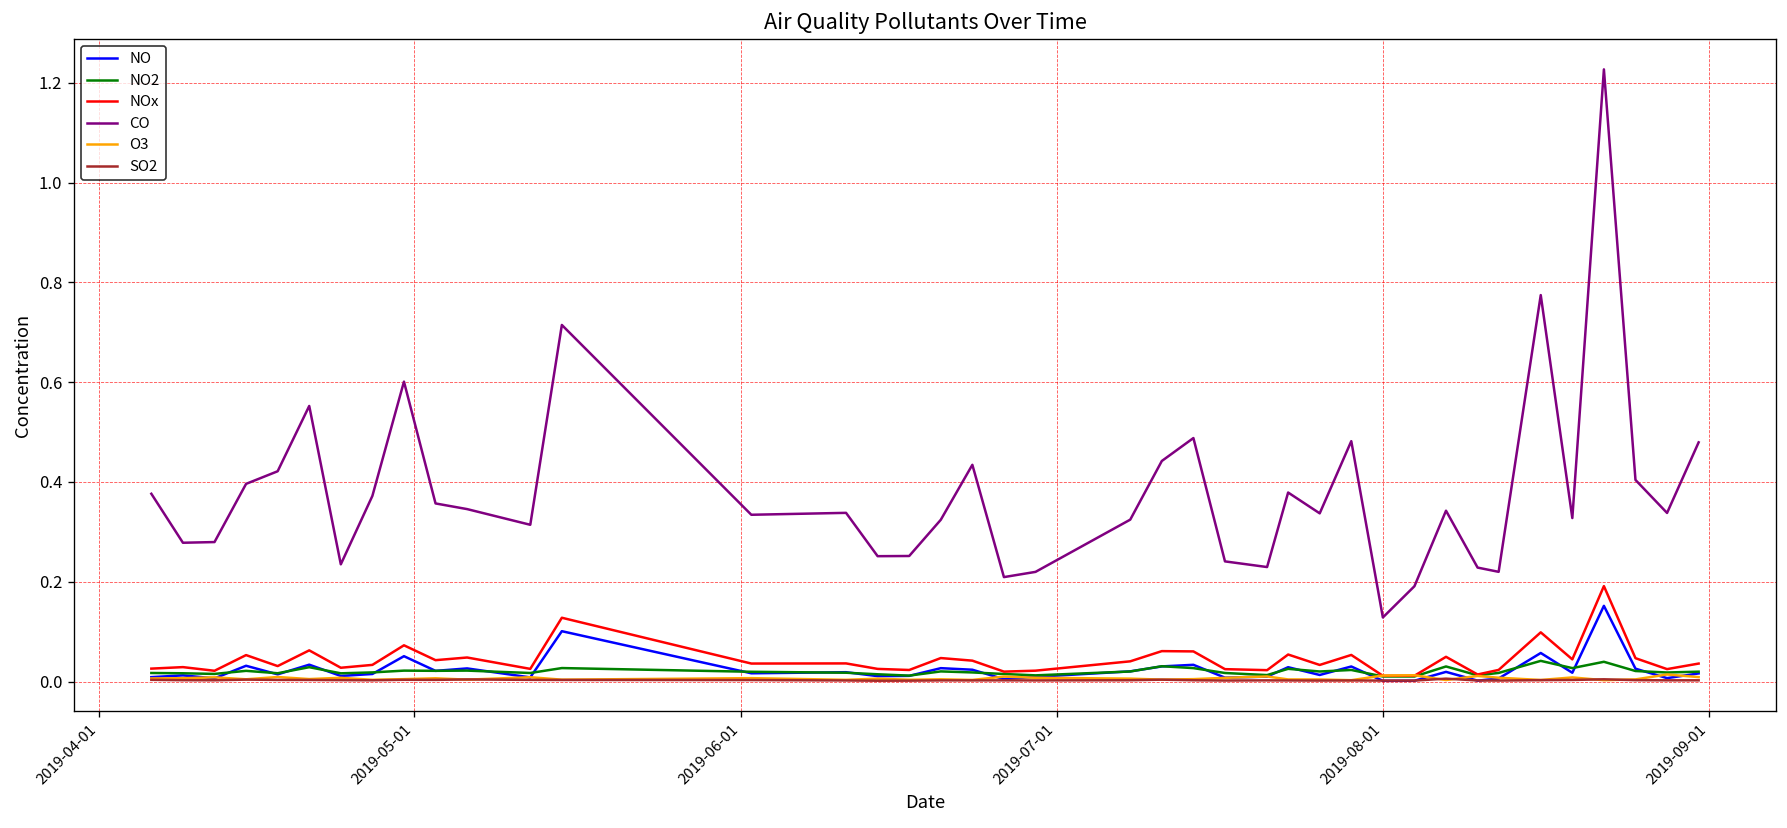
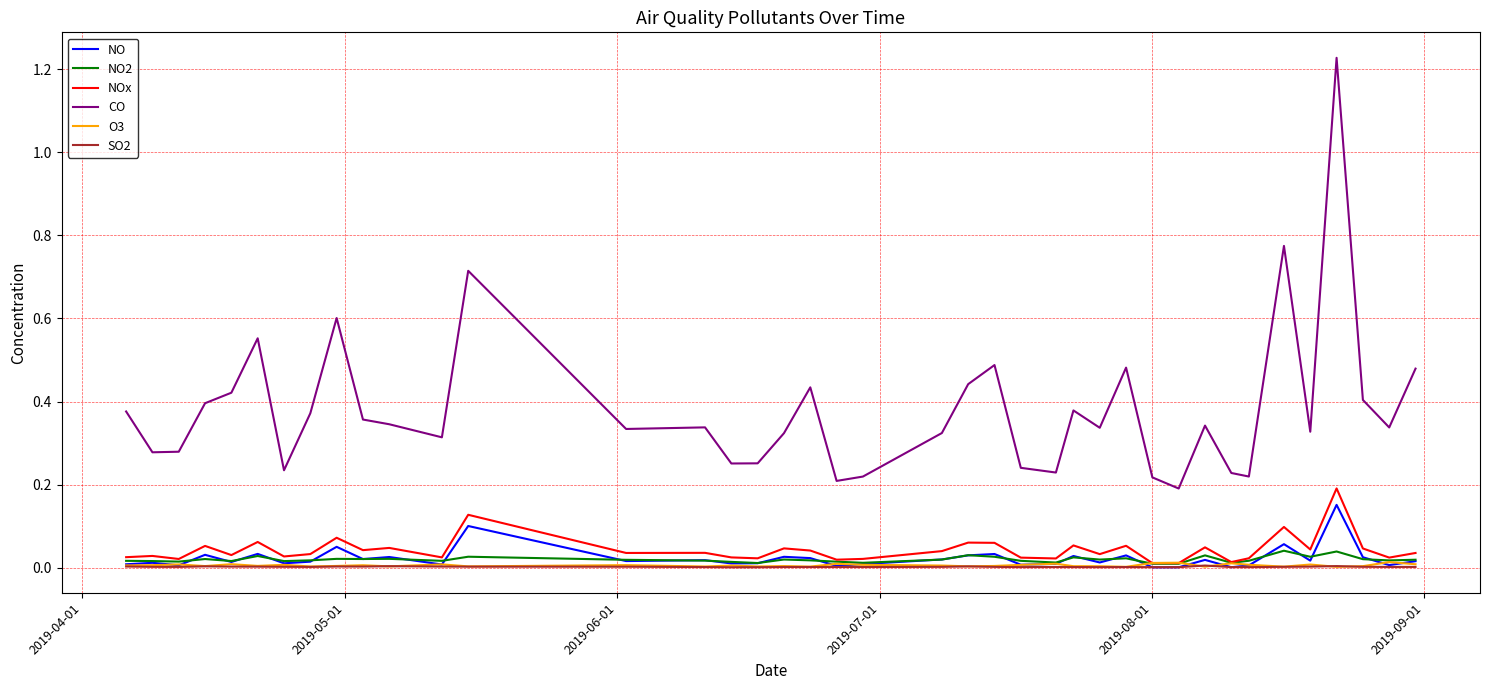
CO, 2019-08-01: 0.13 -> 0.22
